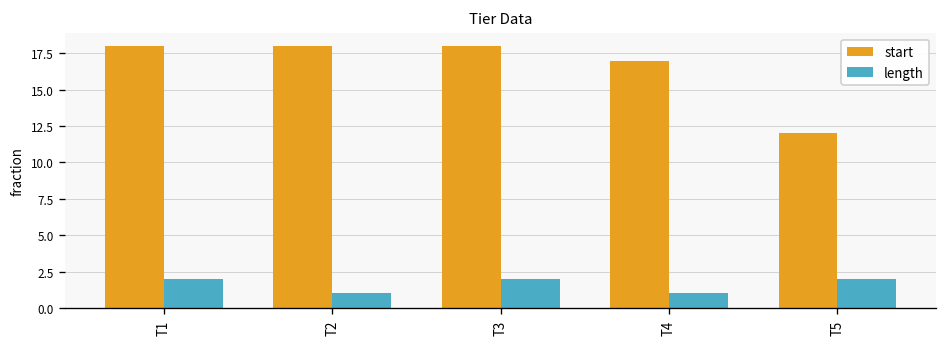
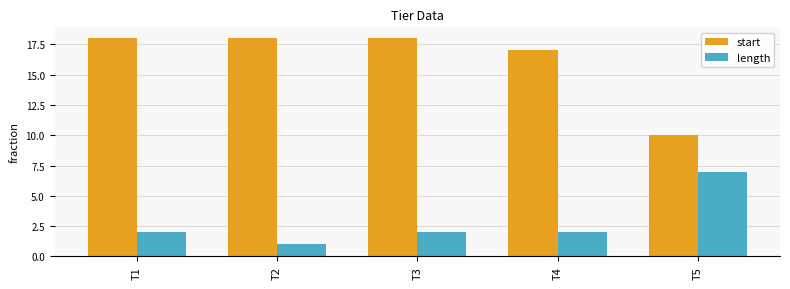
length, T4: 1 -> 2
start, T5: 12 -> 10
length, T5: 2 -> 7
